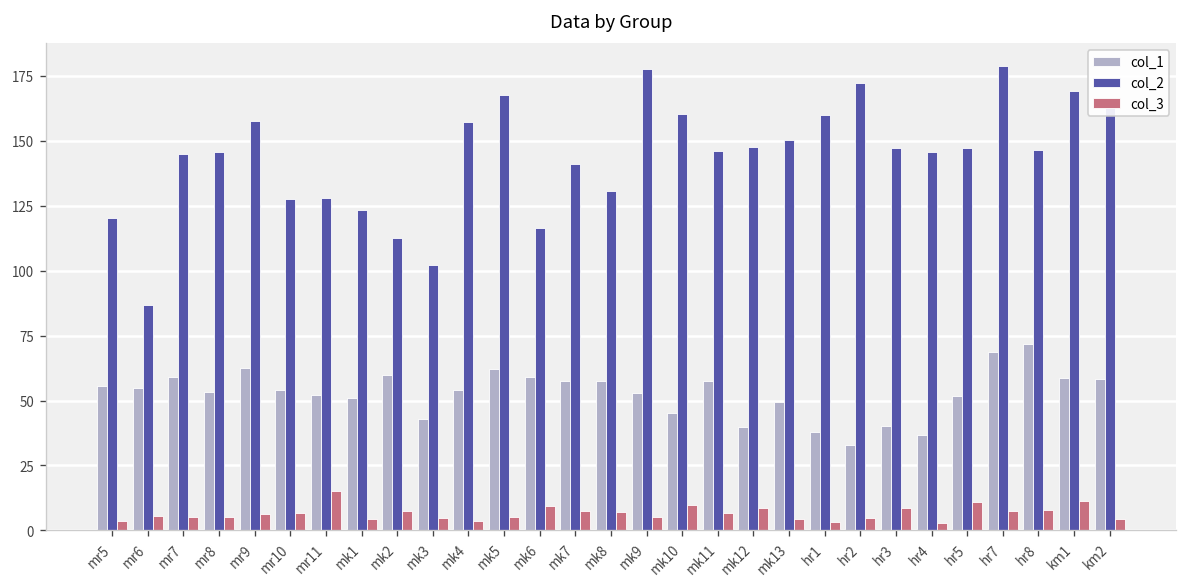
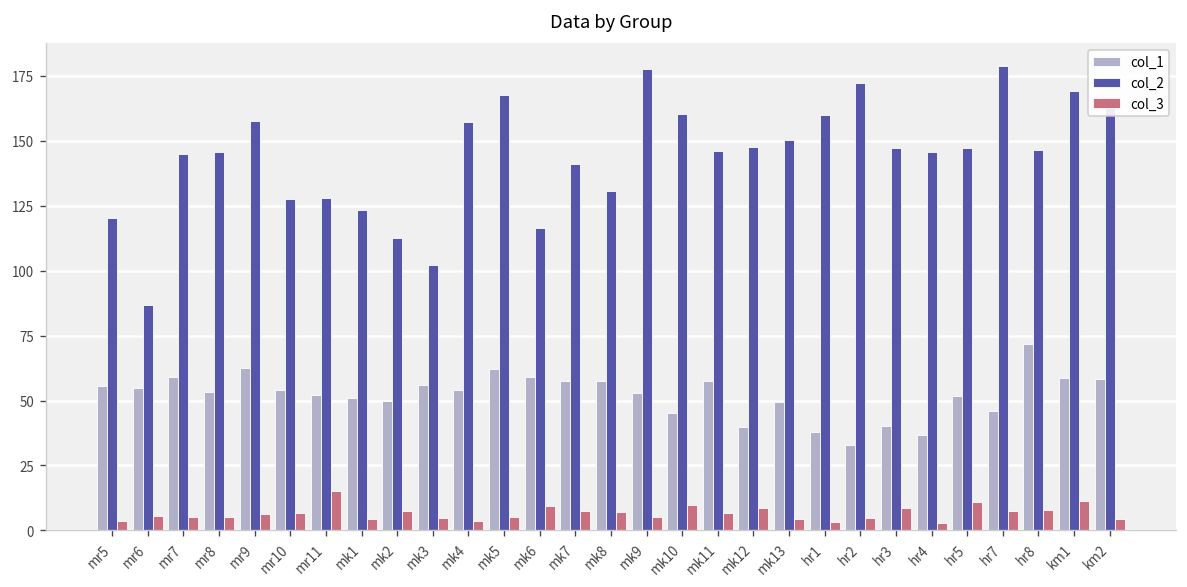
col_1, mk2: 60 -> 50
col_1, mk3: 43 -> 56
col_1, hr7: 69 -> 46
